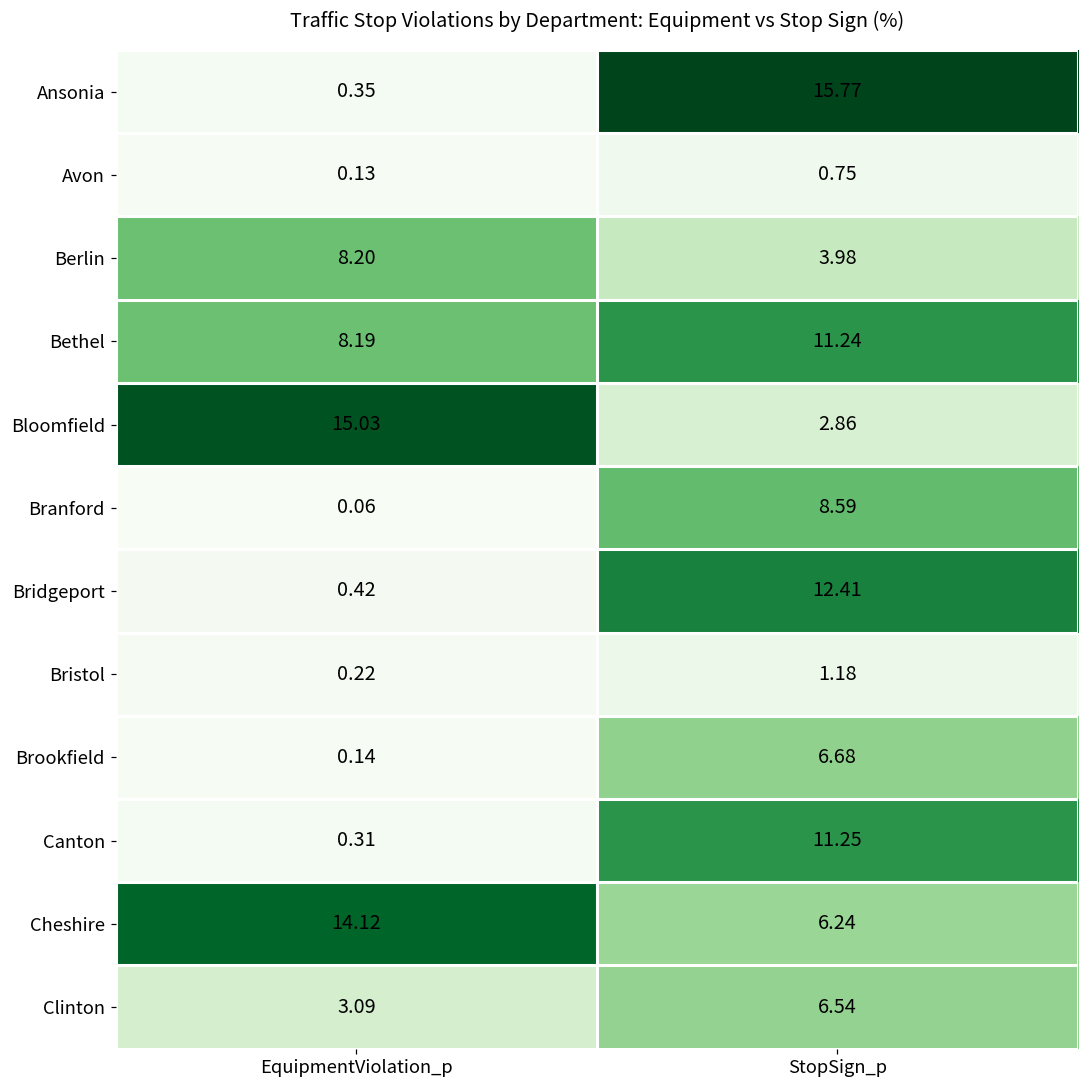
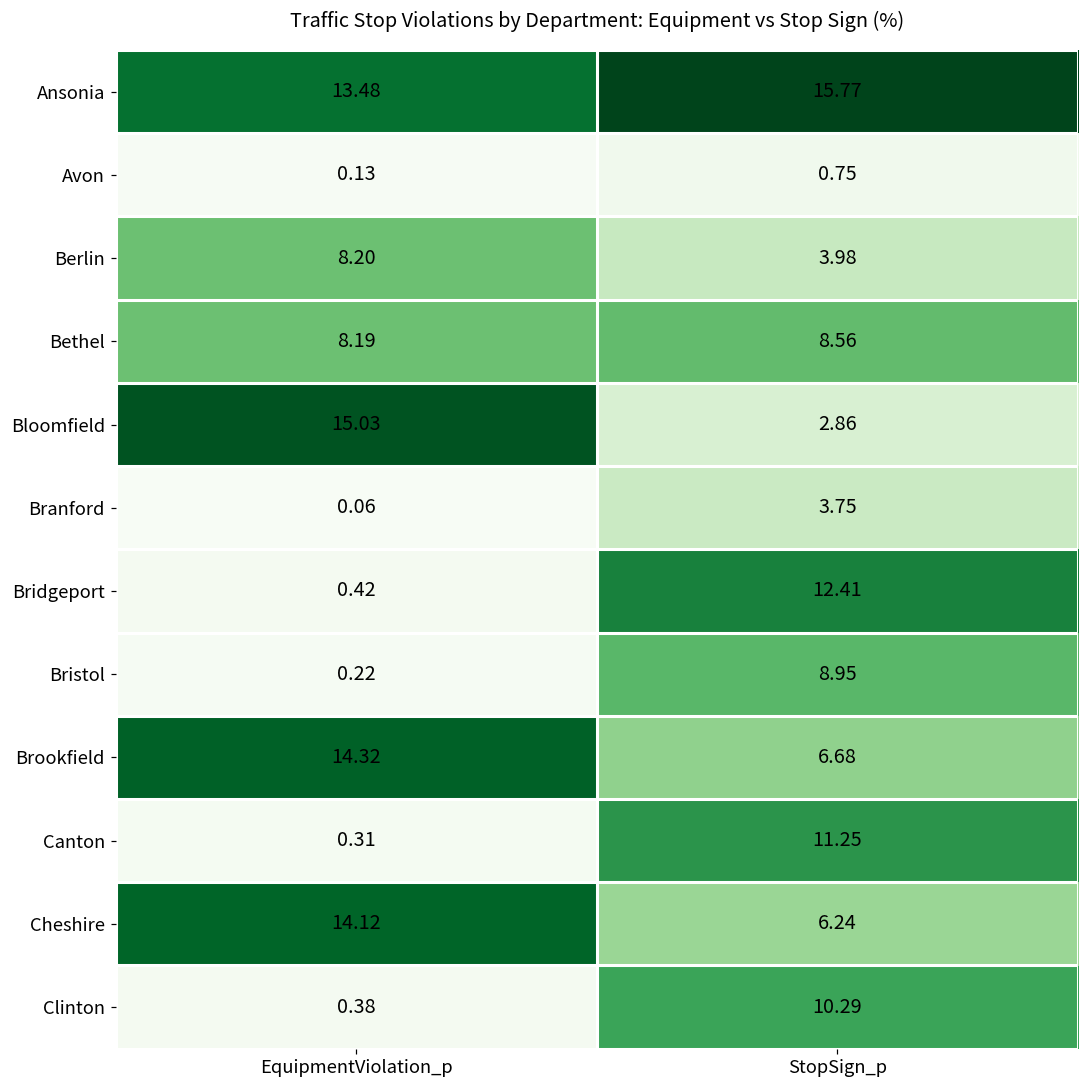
Ansonia, EquipmentViolation_p: 0.35 -> 13.48
Bethel, StopSign_p: 11.24 -> 8.56
Branford, StopSign_p: 8.59 -> 3.75
Bristol, StopSign_p: 1.18 -> 8.95
Brookfield, EquipmentViolation_p: 0.14 -> 14.32
Clinton, EquipmentViolation_p: 3.09 -> 0.38
Clinton, StopSign_p: 6.54 -> 10.29
